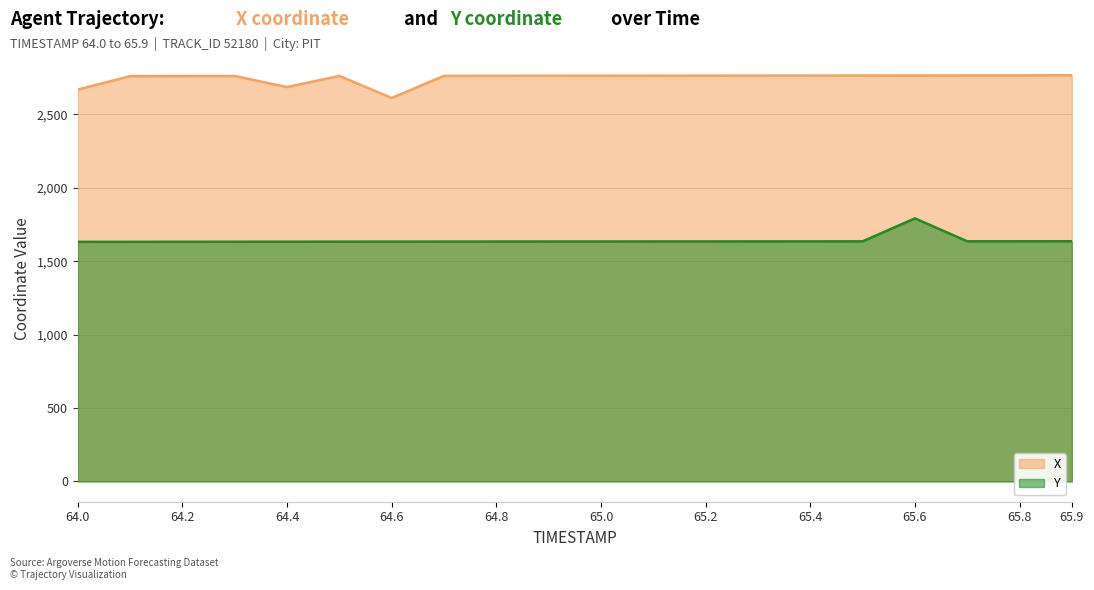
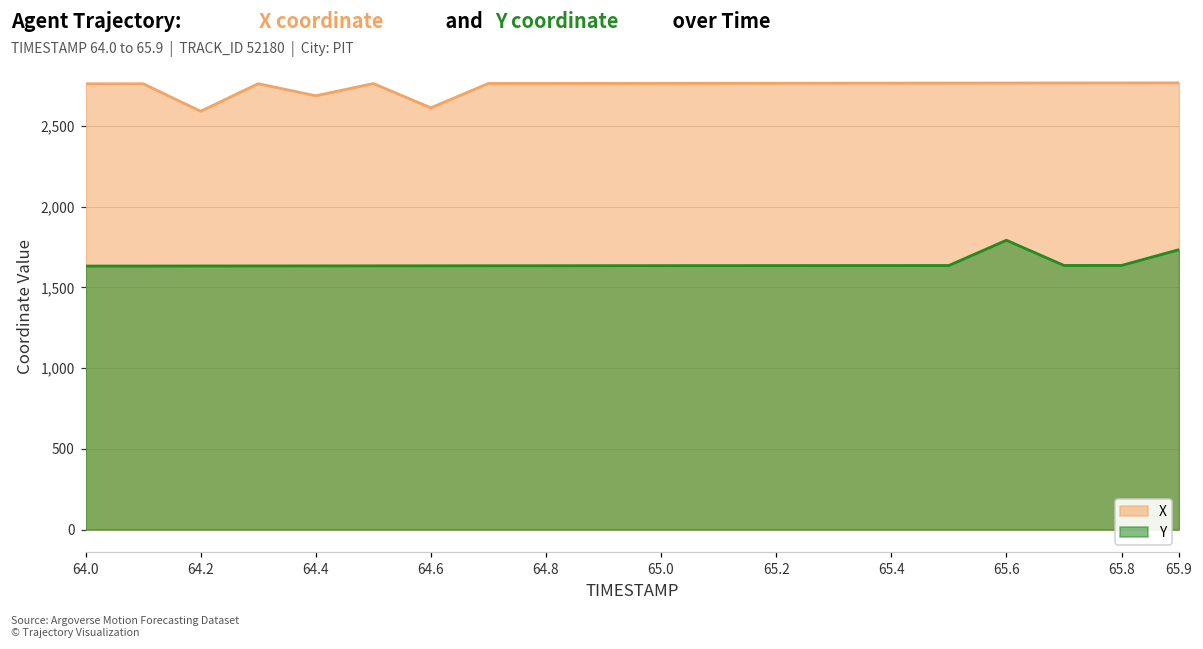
X, 64.0: 2,670 -> 2,760
X, 64.2: 2,760 -> 2,590
Y, 65.9: 1,640 -> 1,730
